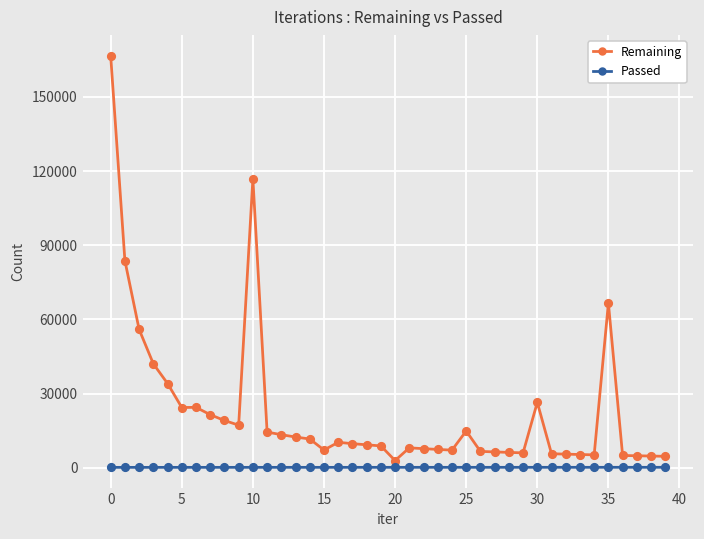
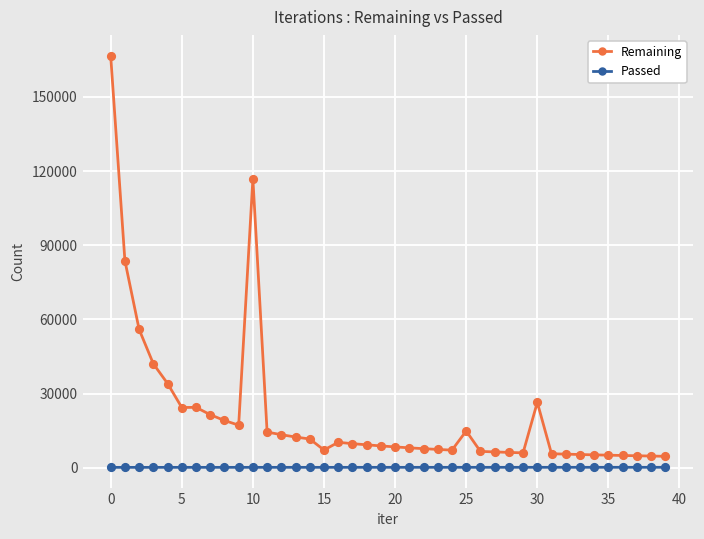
Remaining, 20: 3000 -> 8000
Remaining, 35: 67000 -> 5000
